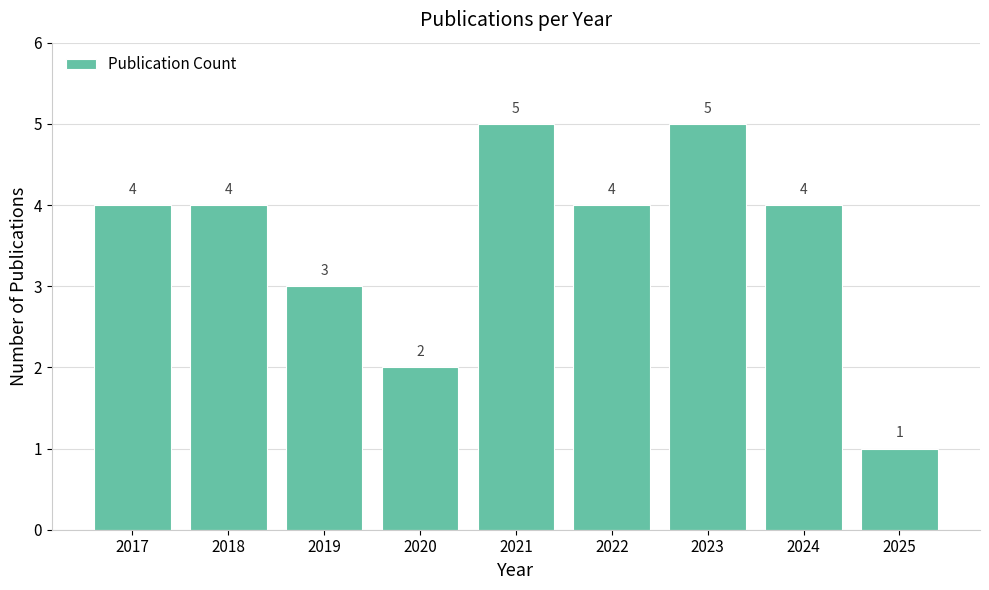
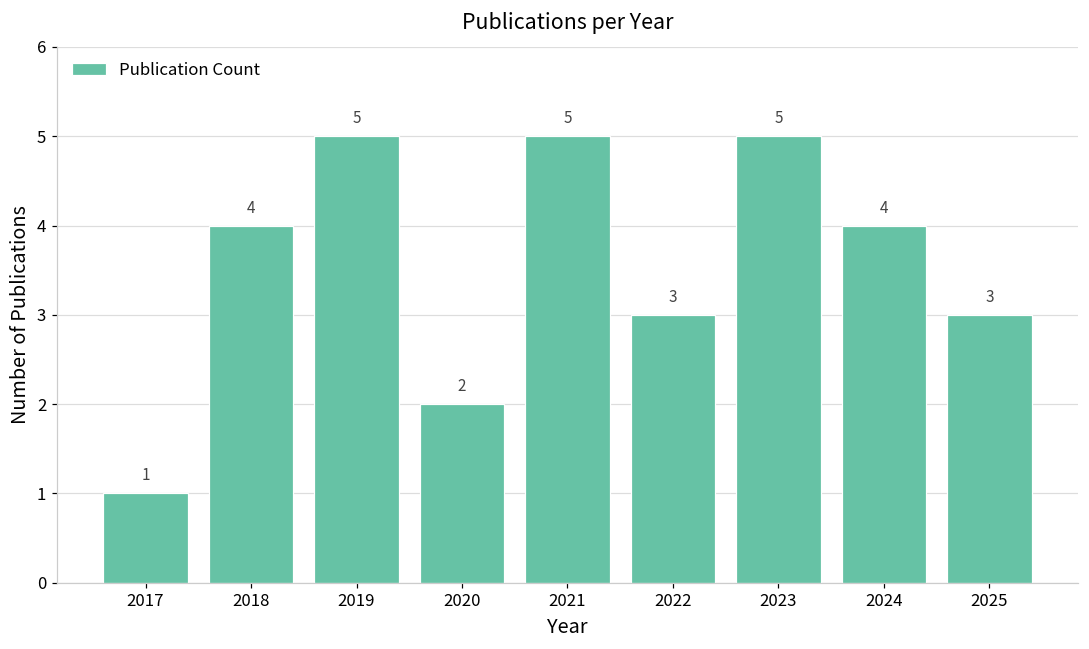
2017: 4 -> 1
2019: 3 -> 5
2022: 4 -> 3
2025: 1 -> 3
